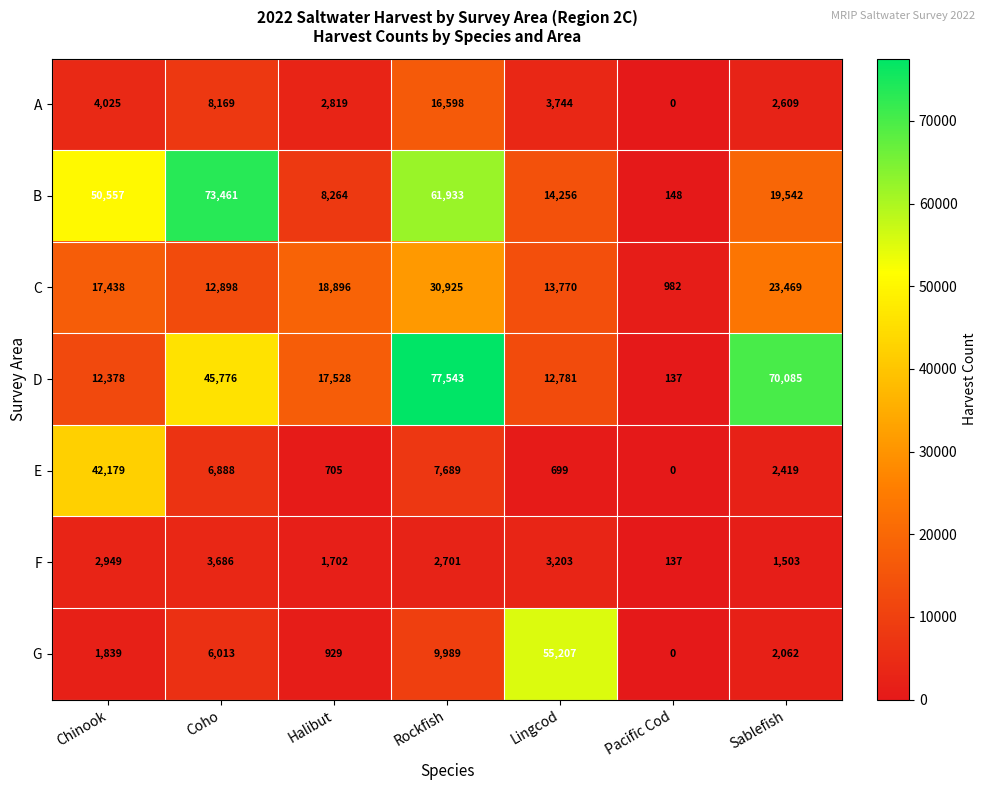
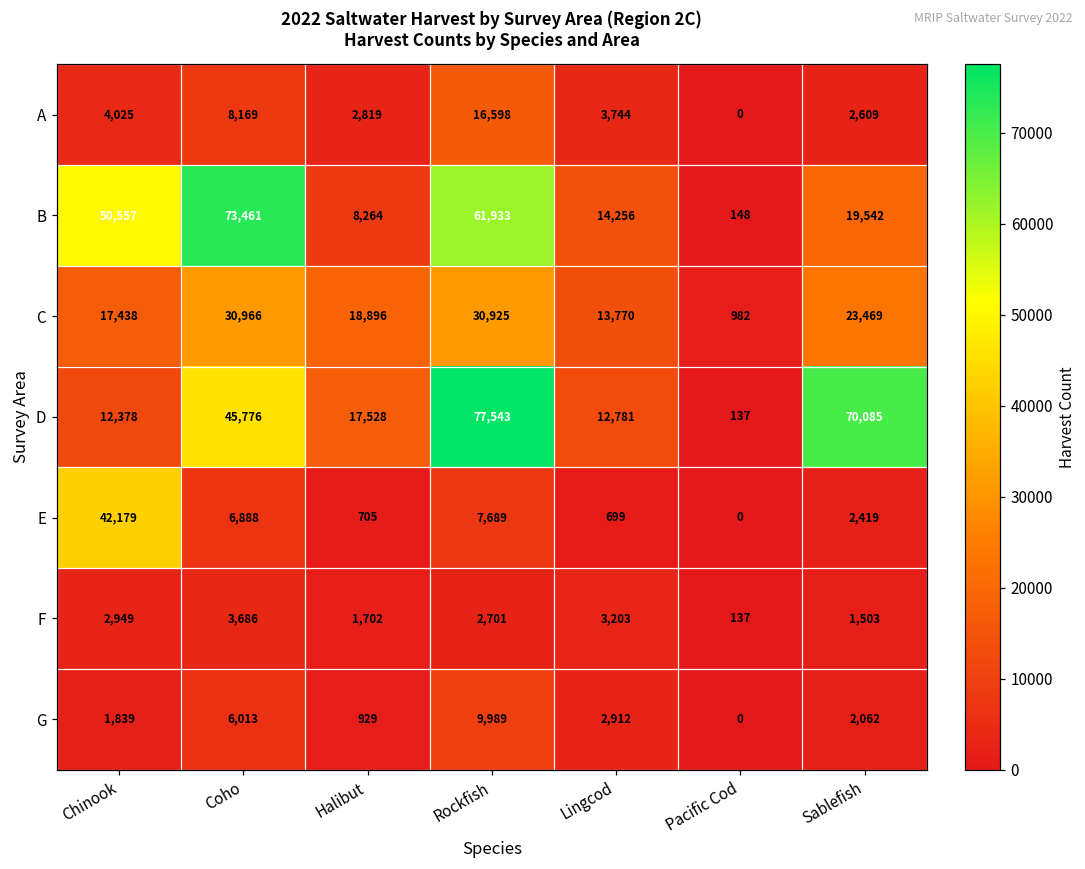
C, Coho: 12,898 -> 30,966
G, Lingcod: 55,207 -> 2,912
